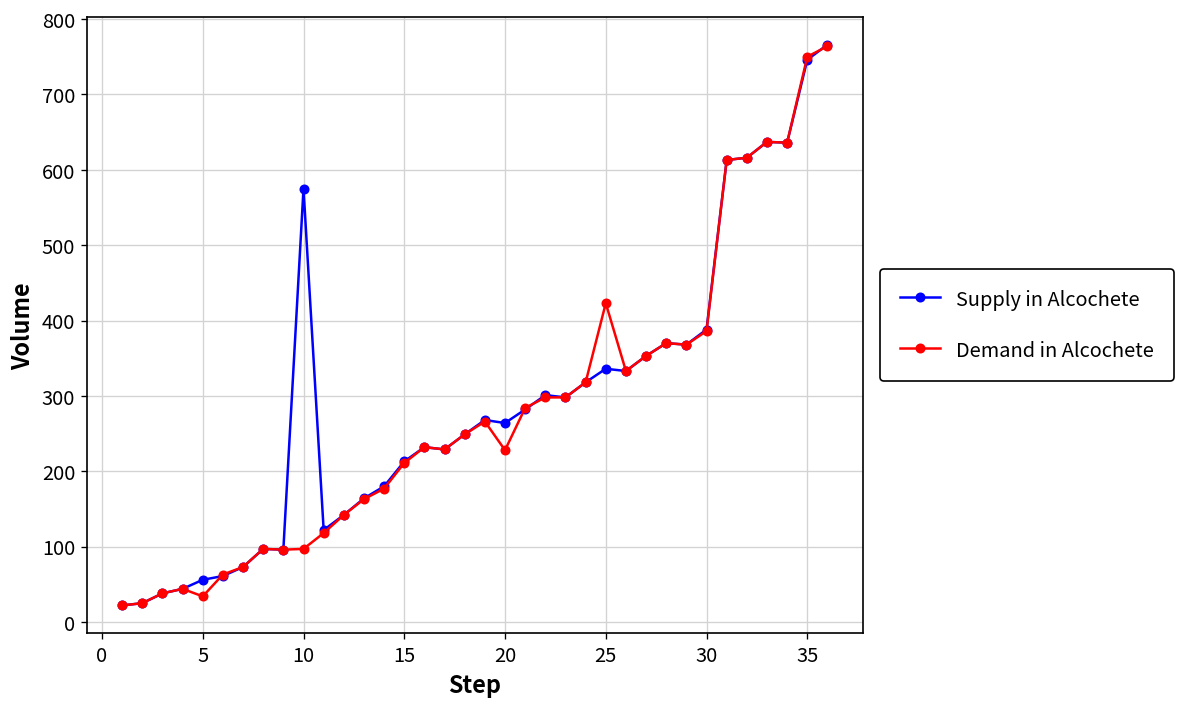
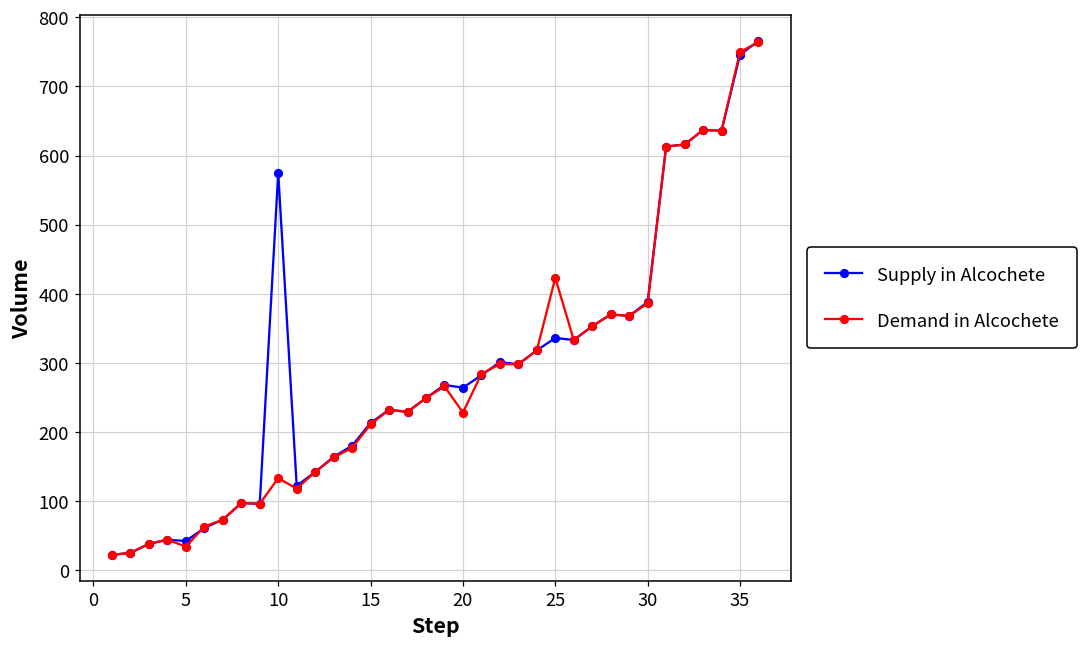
Supply in Alcochete, 5: 60 -> 40
Demand in Alcochete, 10: 100 -> 130
